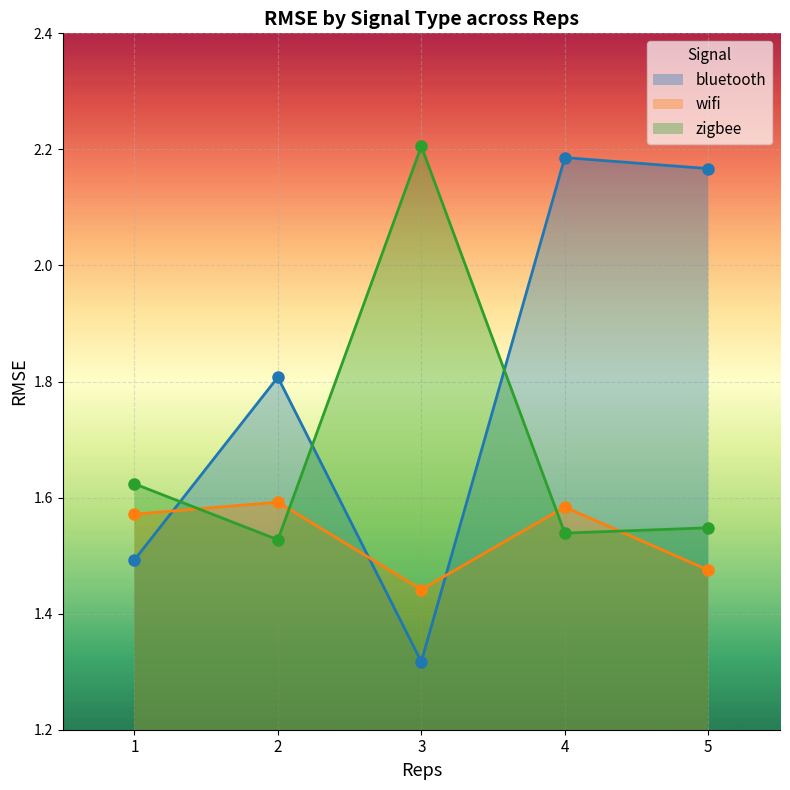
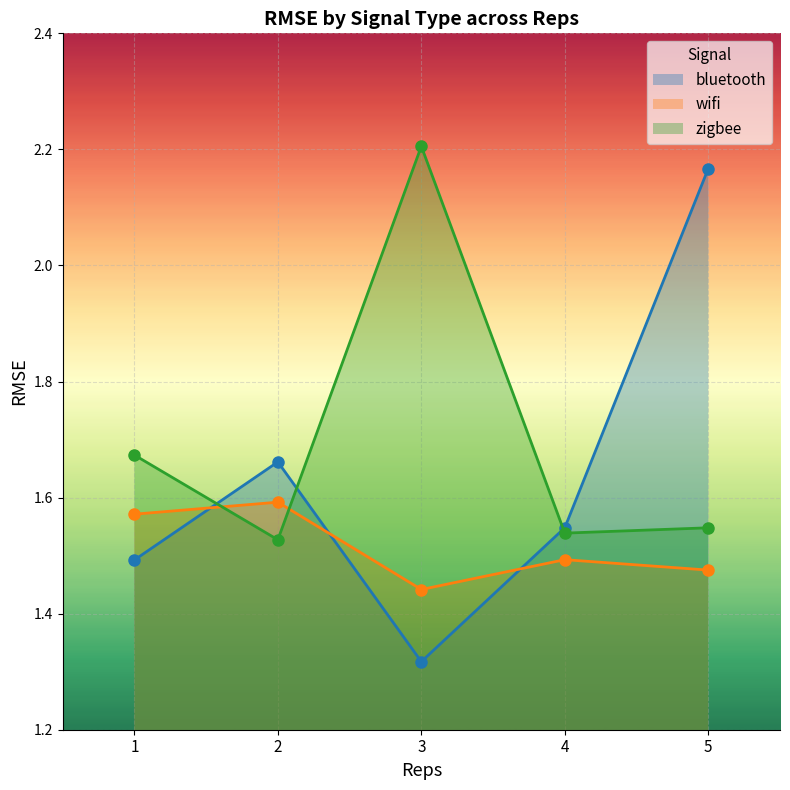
zigbee, 1: 1.62 -> 1.67
bluetooth, 2: 1.81 -> 1.66
bluetooth, 4: 2.19 -> 1.55
wifi, 4: 1.58 -> 1.49
